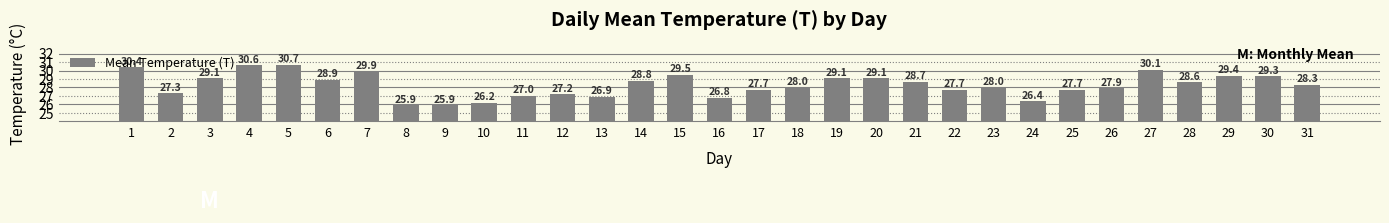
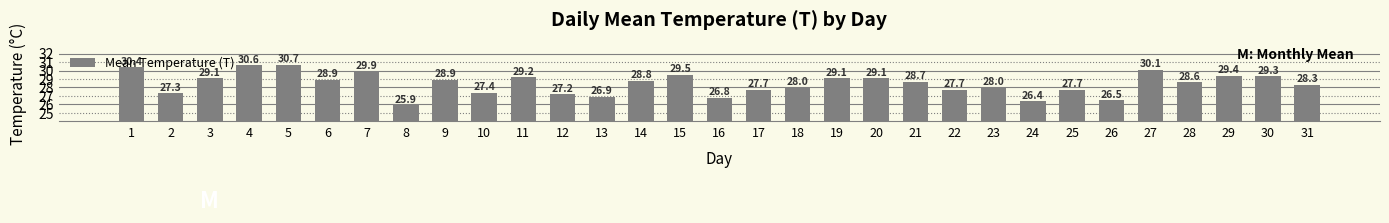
9: 25.9 -> 28.9
10: 26.2 -> 27.4
11: 27.0 -> 29.2
26: 27.9 -> 26.5
